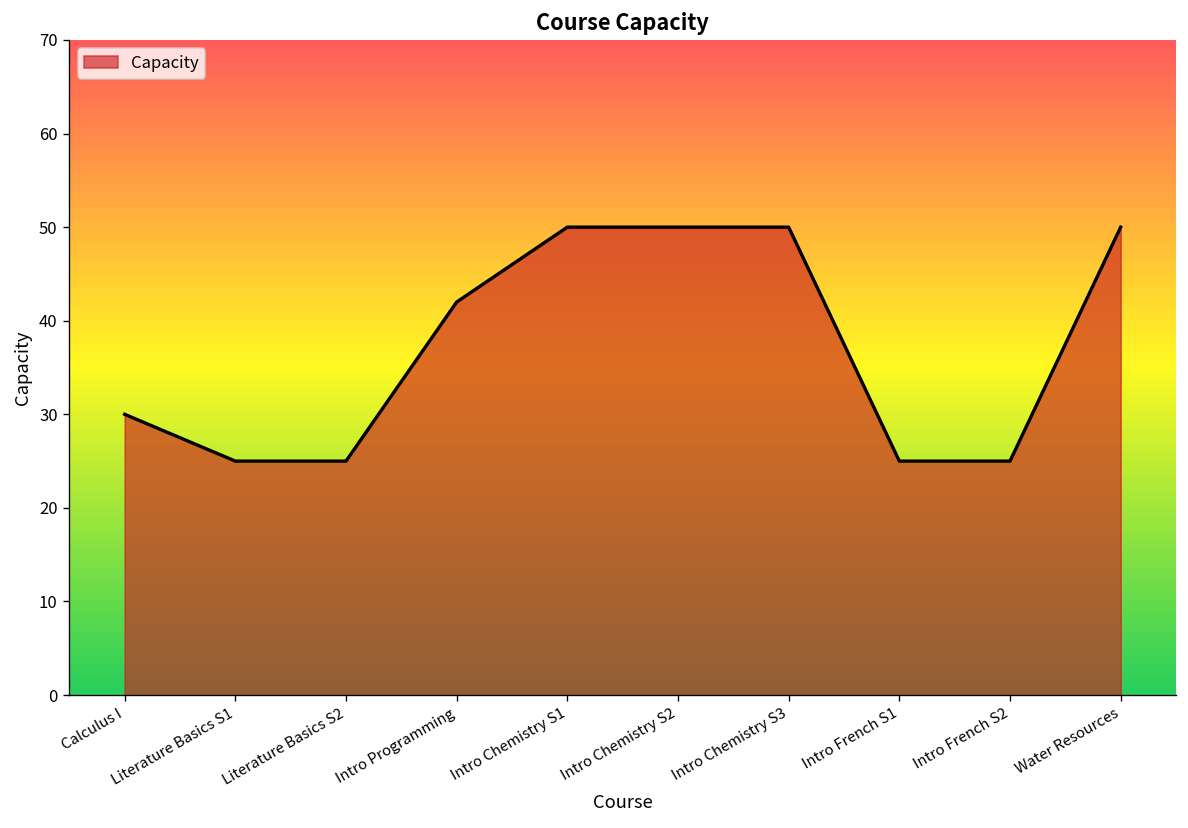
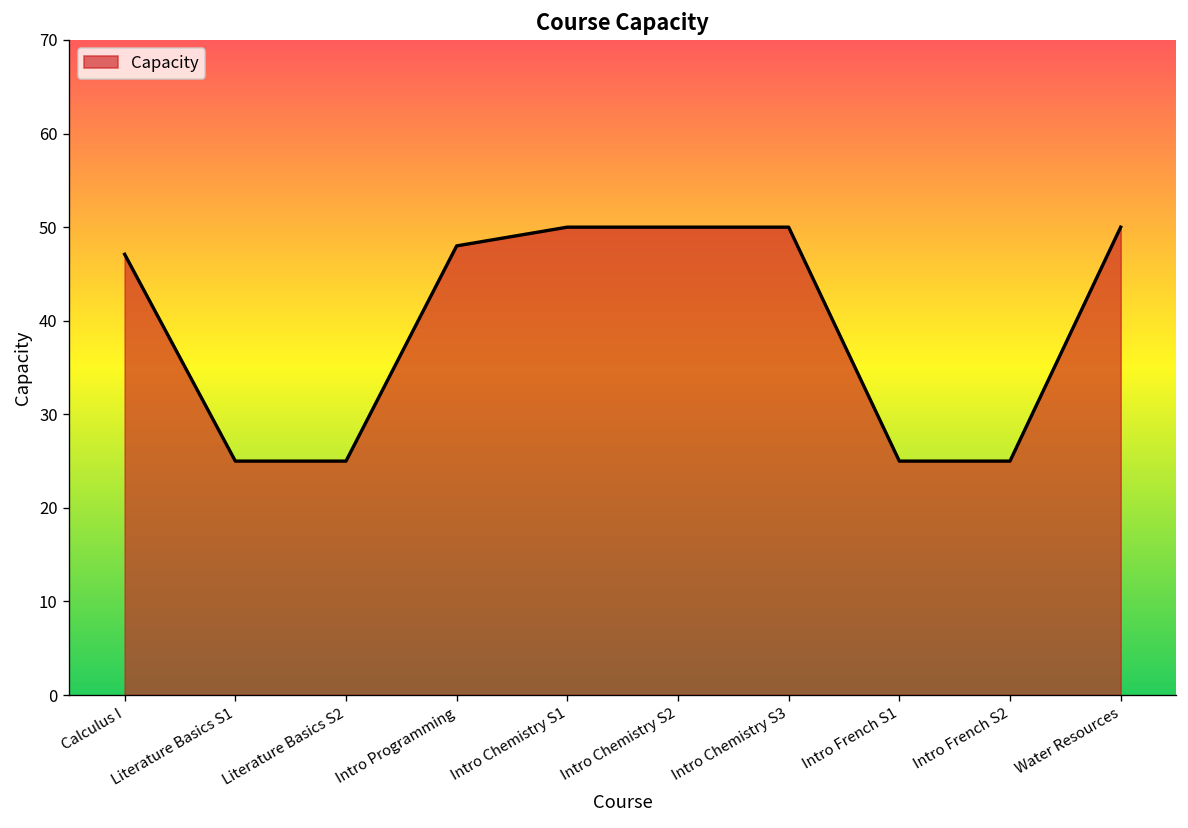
Calculus I: 30 -> 47
Intro Programming: 42 -> 48
